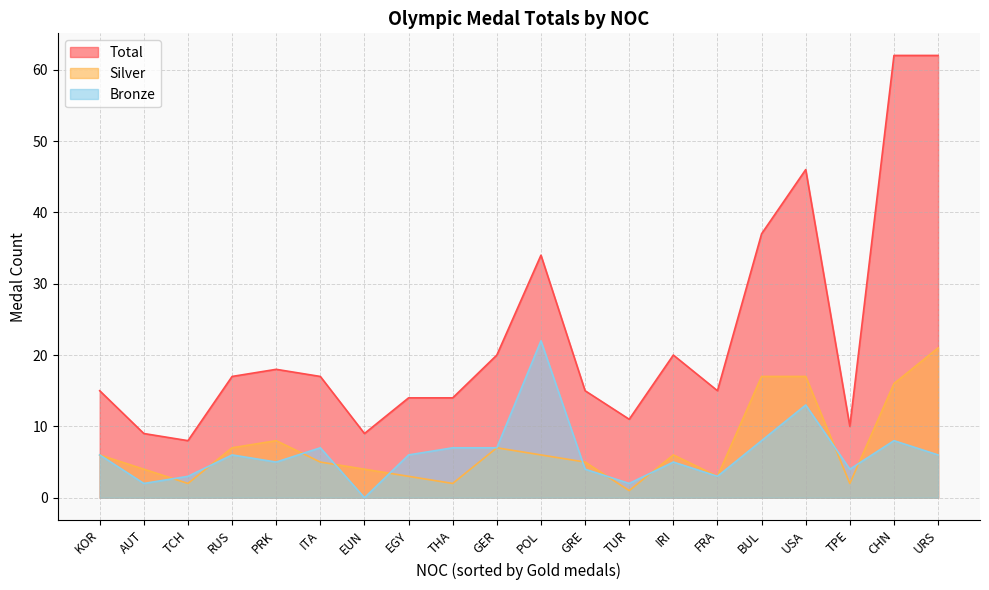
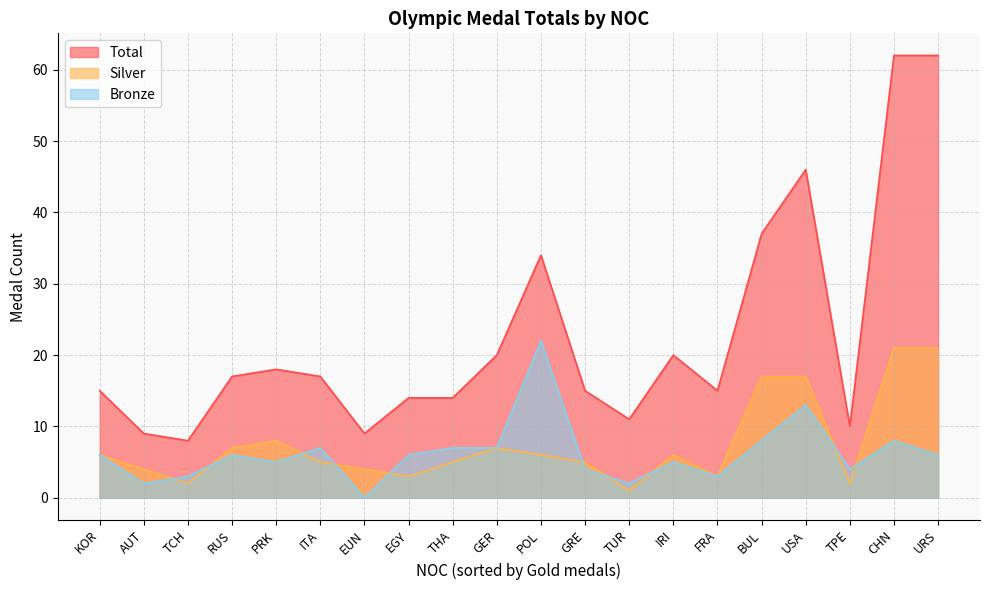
Silver, THA: 2 -> 5
Silver, CHN: 16 -> 21
